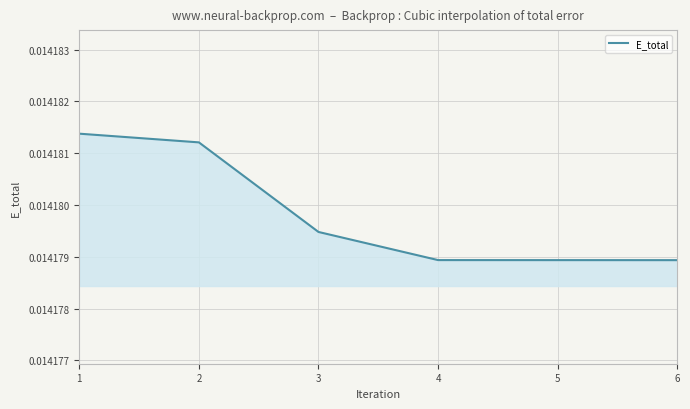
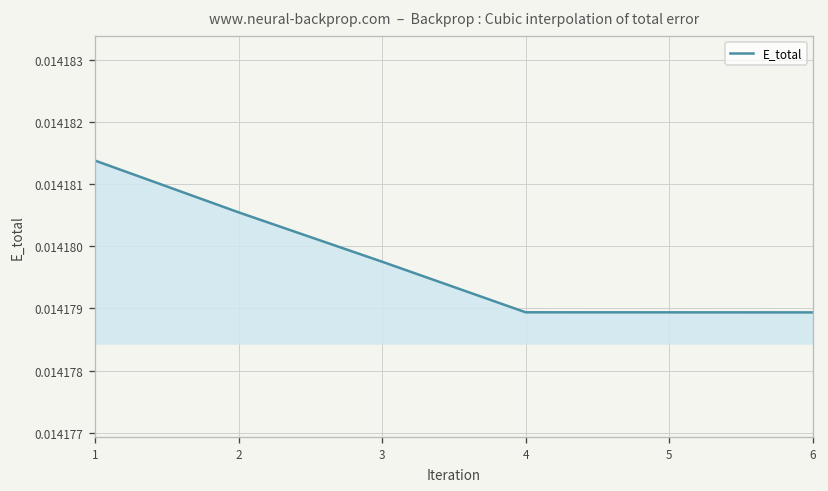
2: 0.0141812 -> 0.0141805
3: 0.0141795 -> 0.0141798
